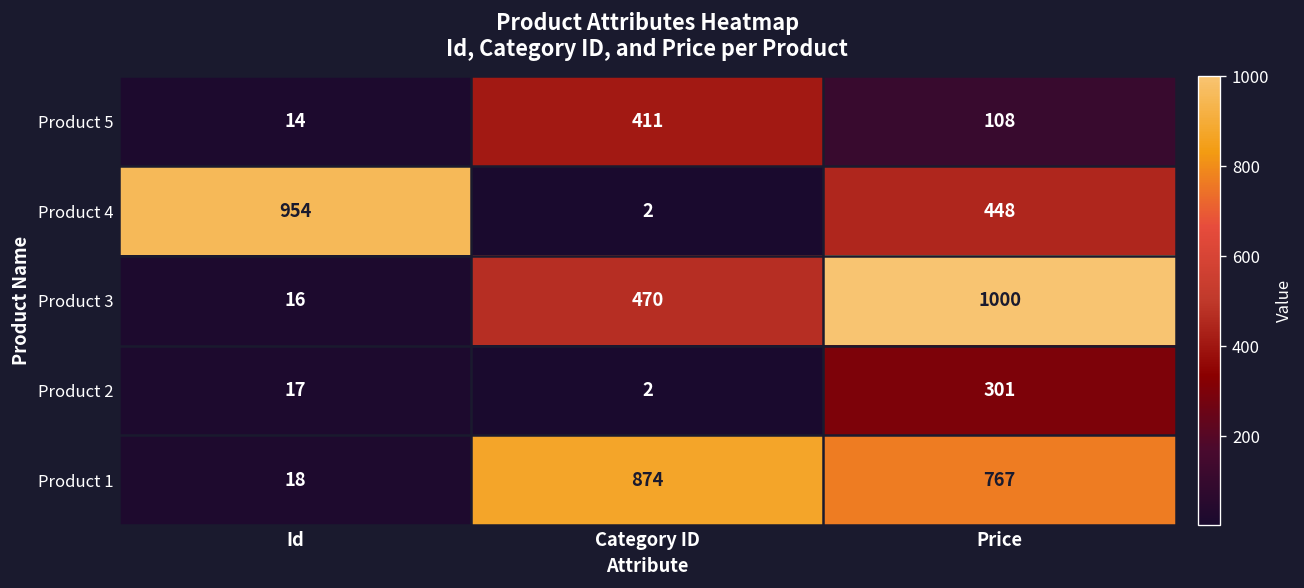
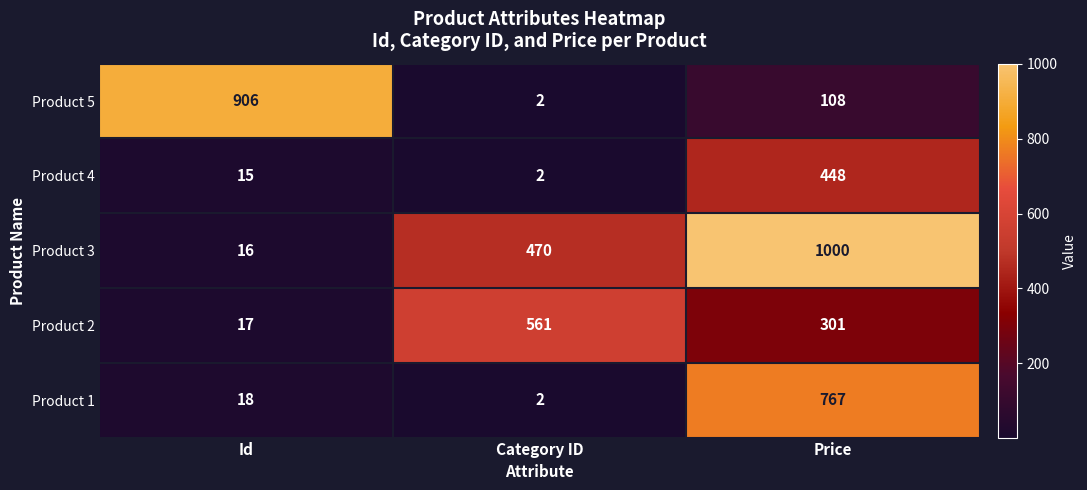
Product 5, Id: 14 -> 906
Product 5, Category ID: 411 -> 2
Product 4, Id: 954 -> 15
Product 2, Category ID: 2 -> 561
Product 1, Category ID: 874 -> 2
